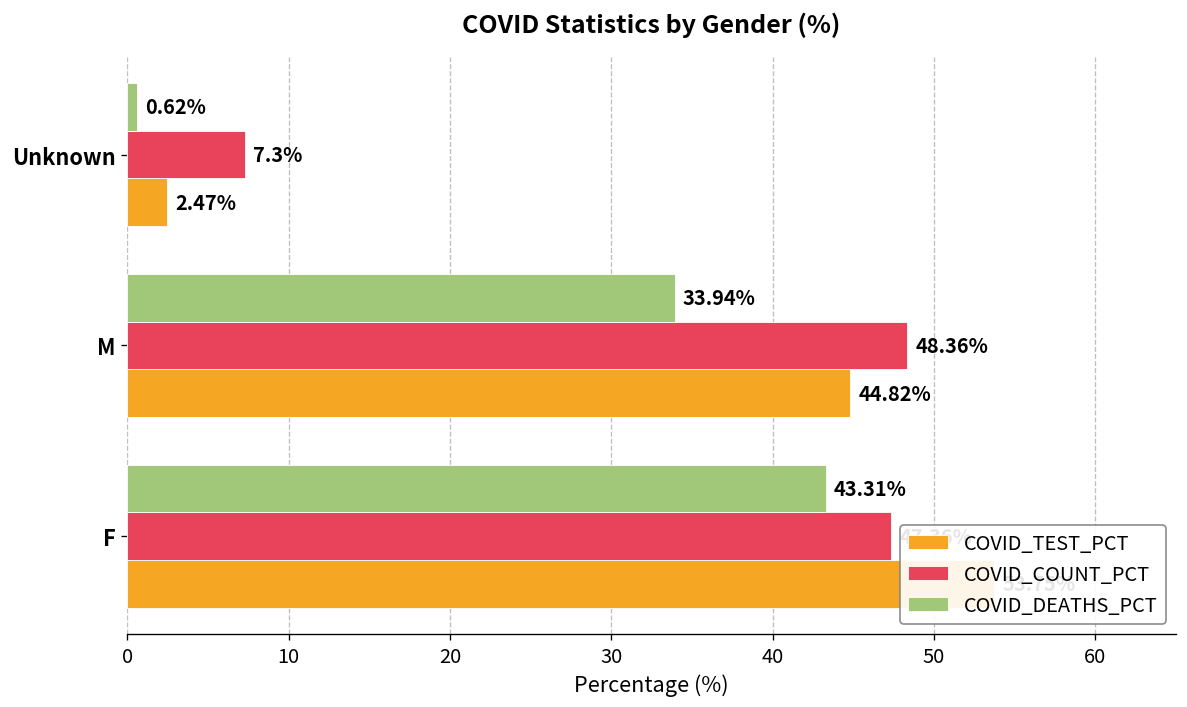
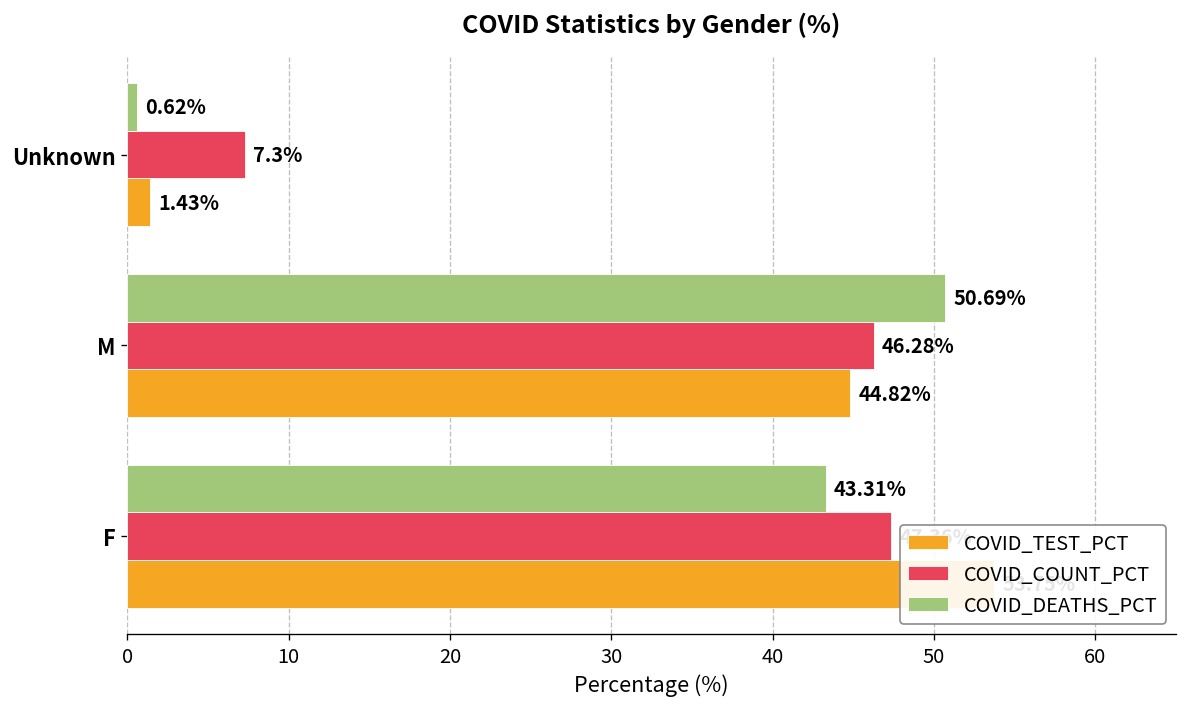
COVID_TEST_PCT, Unknown: 2.47% -> 1.43%
COVID_DEATHS_PCT, M: 33.94% -> 50.69%
COVID_COUNT_PCT, M: 48.36% -> 46.28%
